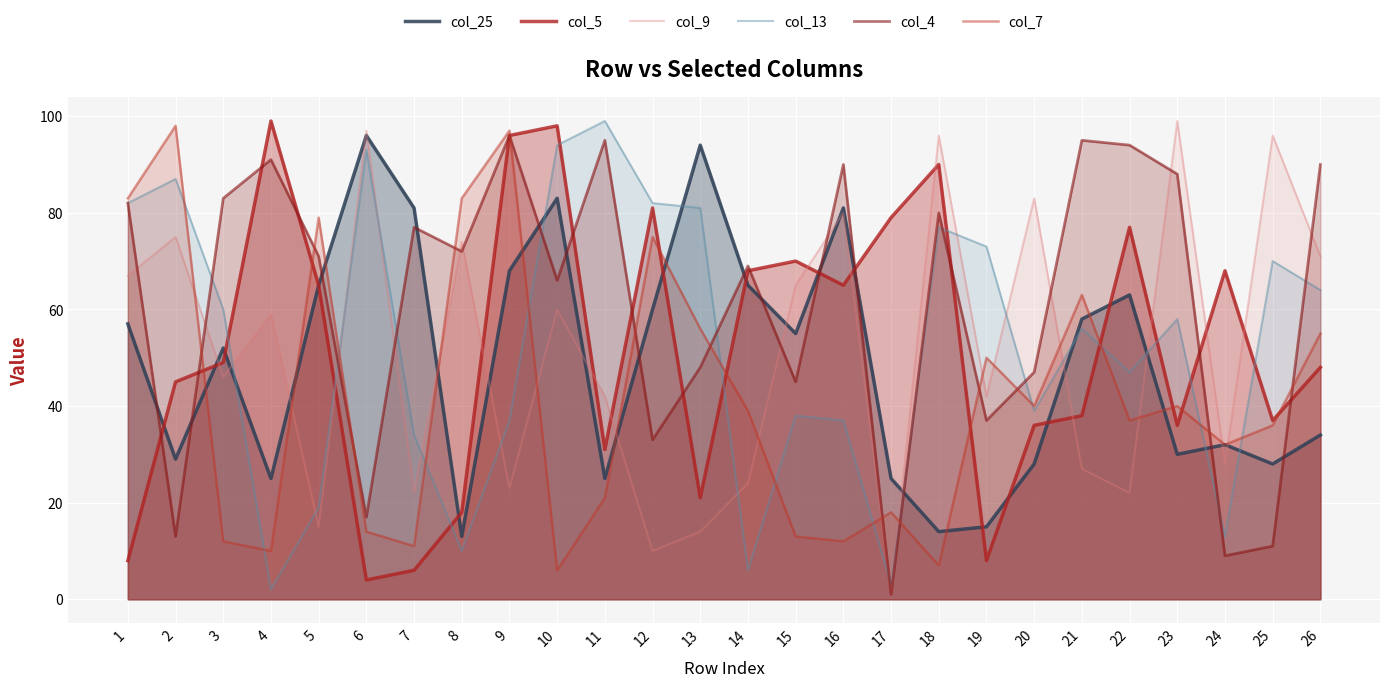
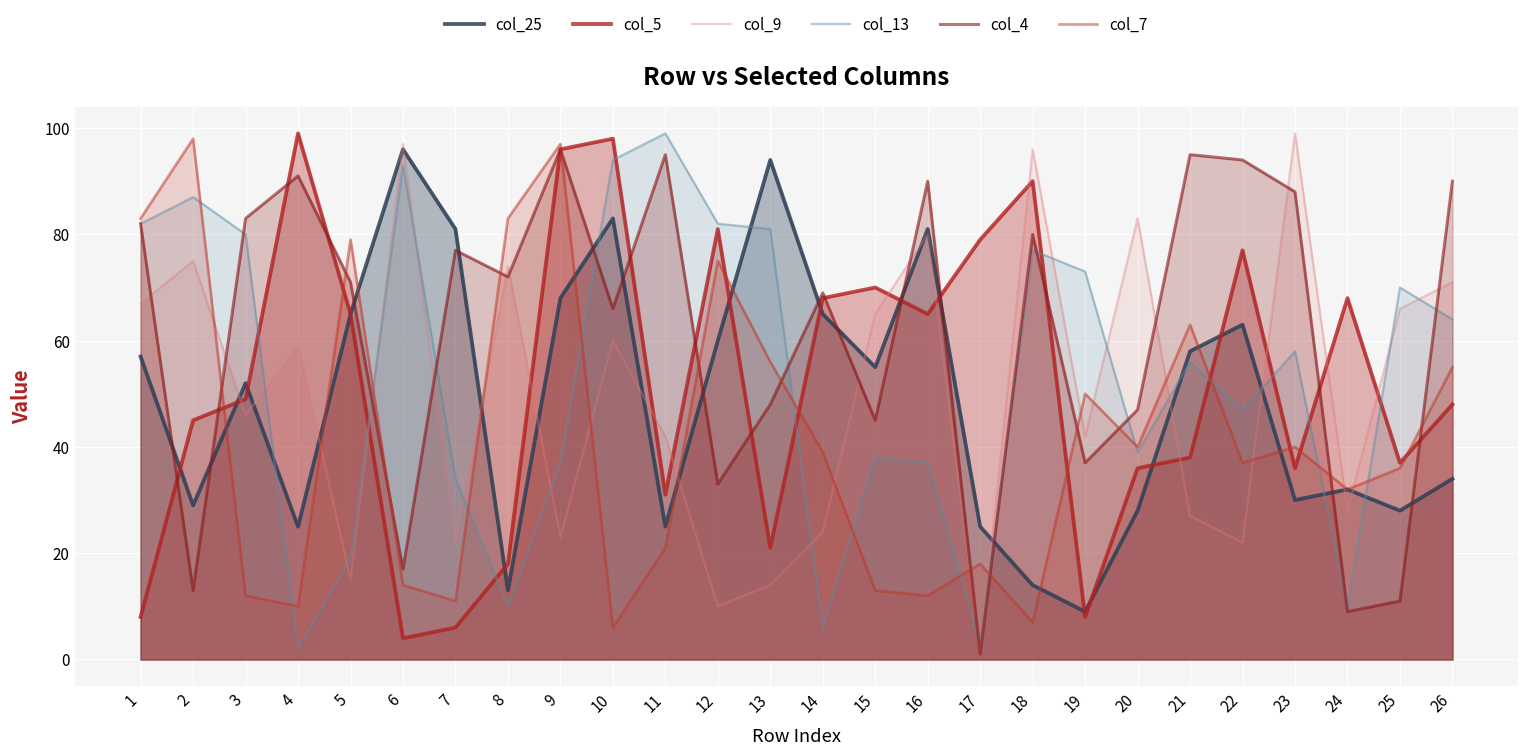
col_13, 3: 60 -> 80
col_25, 19: 15 -> 9
col_13, 24: 13 -> 10
col_9, 25: 96 -> 66
